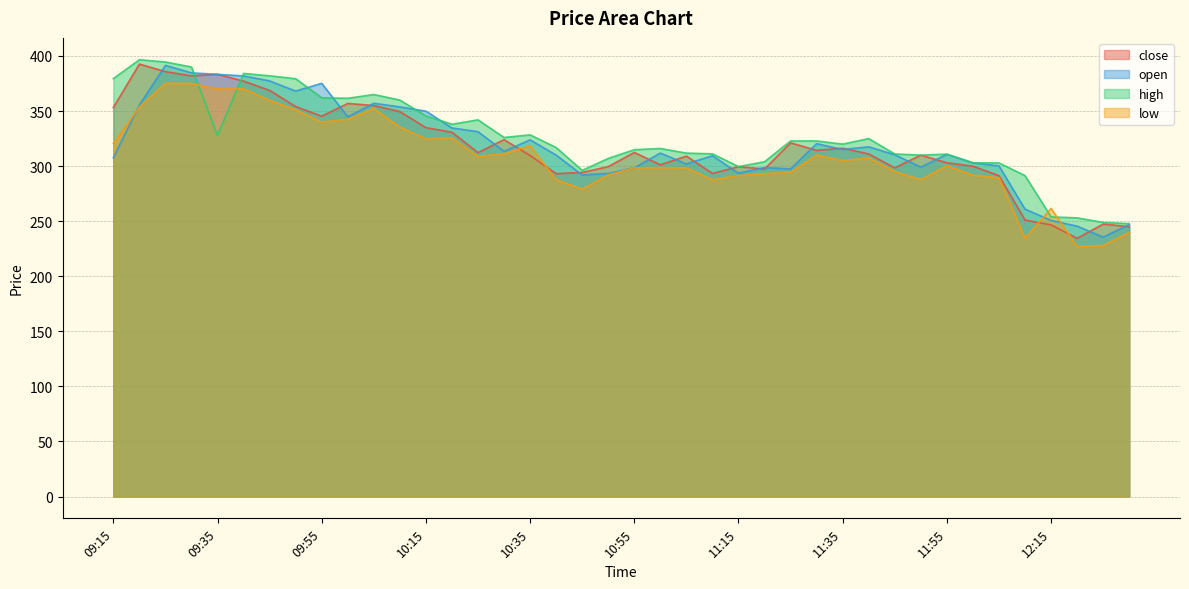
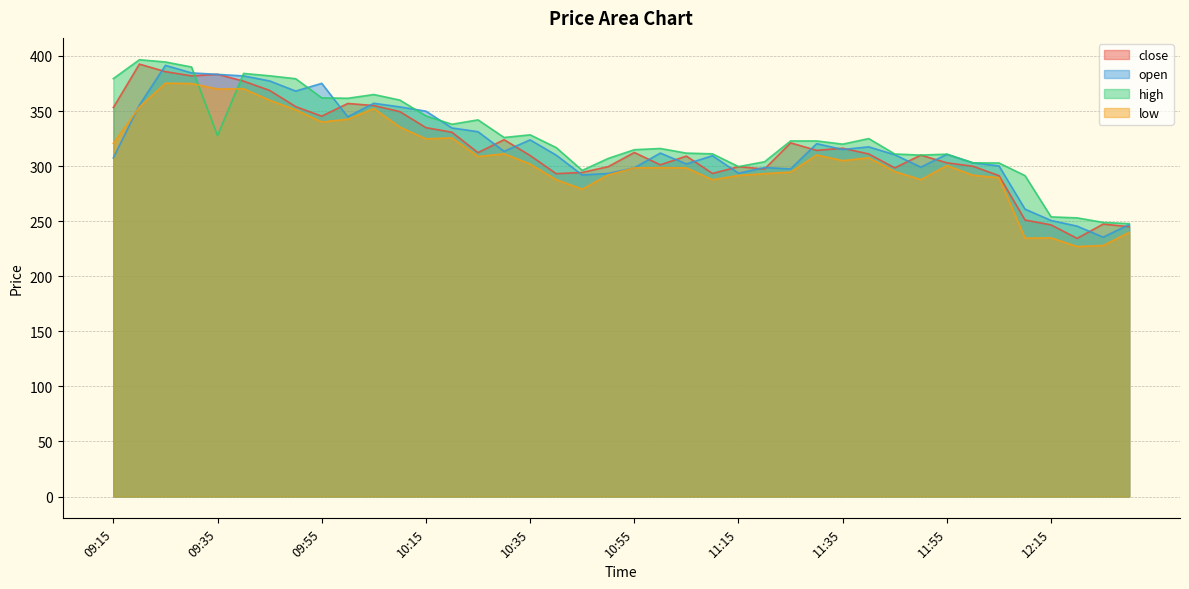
low, 10:35: 319 -> 302
low, 12:15: 262 -> 235
